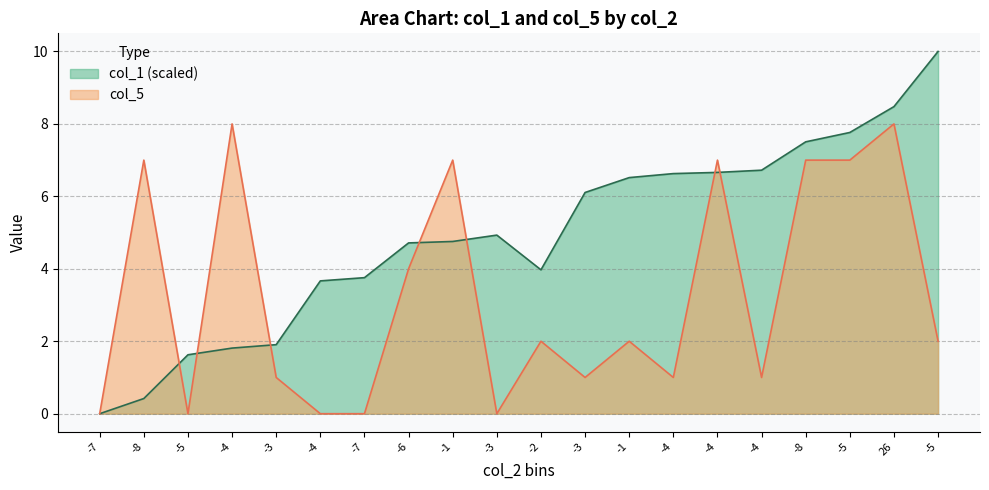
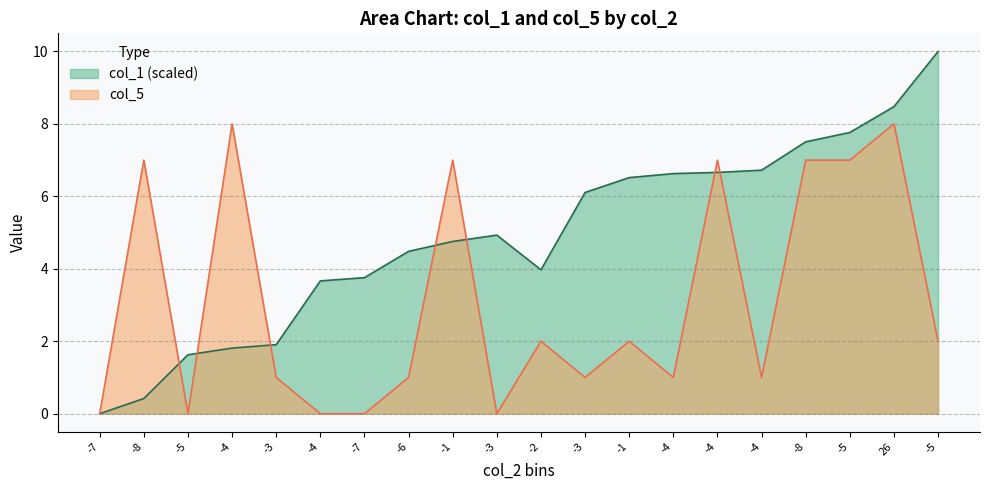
col_1 (scaled), -6: 4.7 -> 4.5
col_5, -6: 4 -> 1
